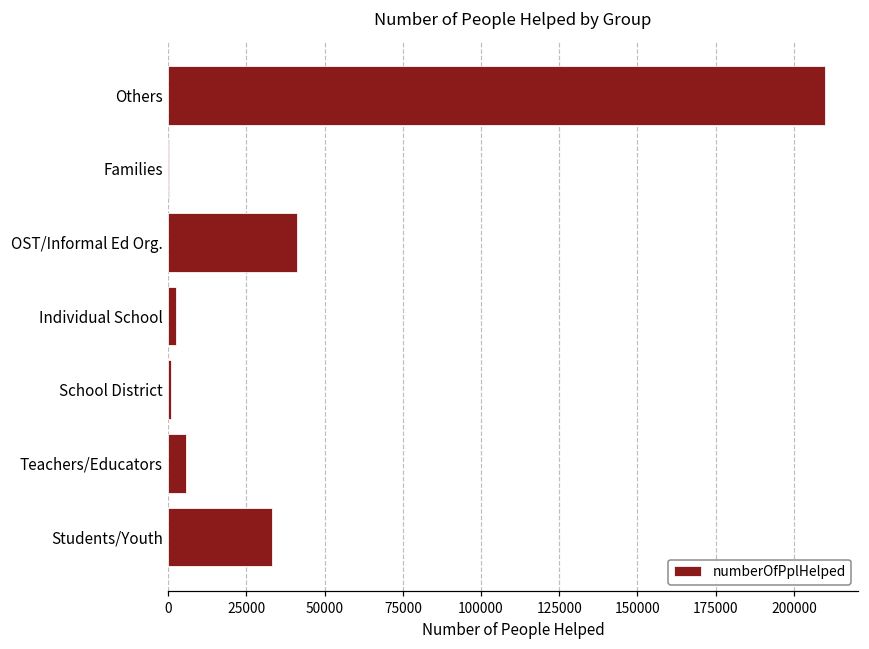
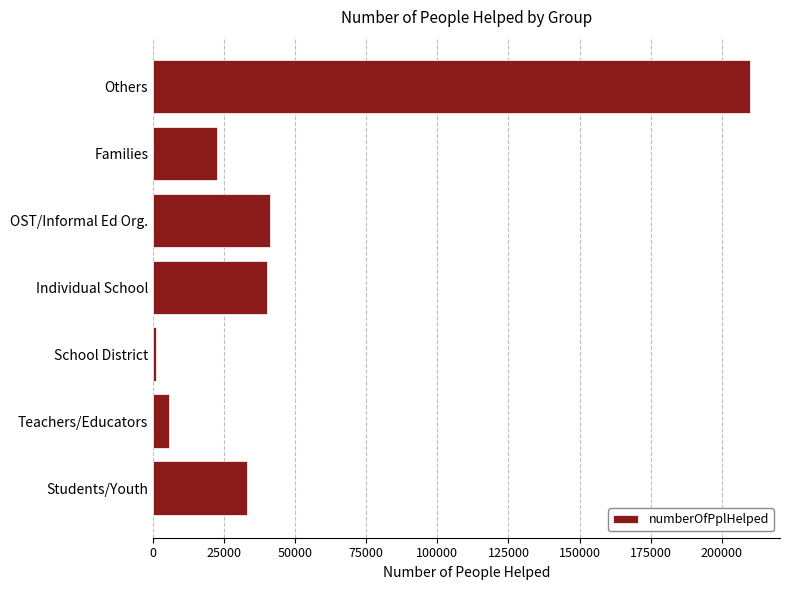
Families: 0 -> 22000
Individual School: 2000 -> 40000
